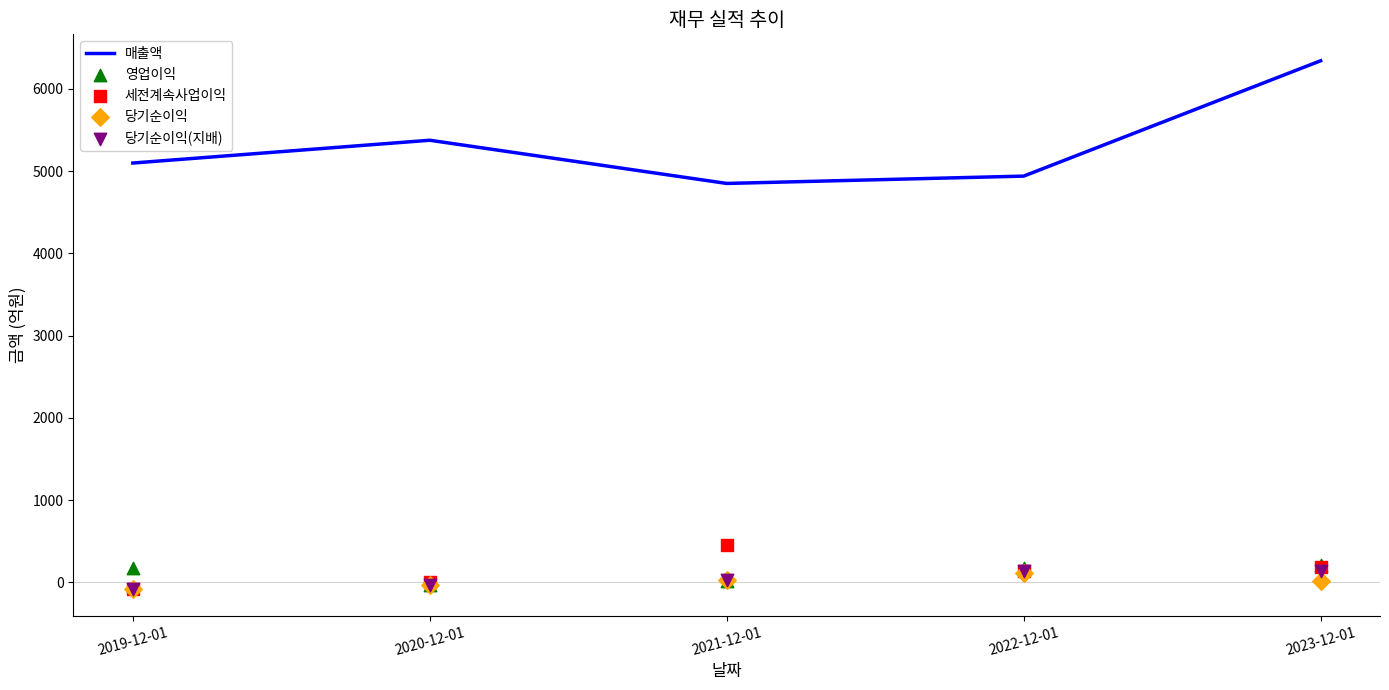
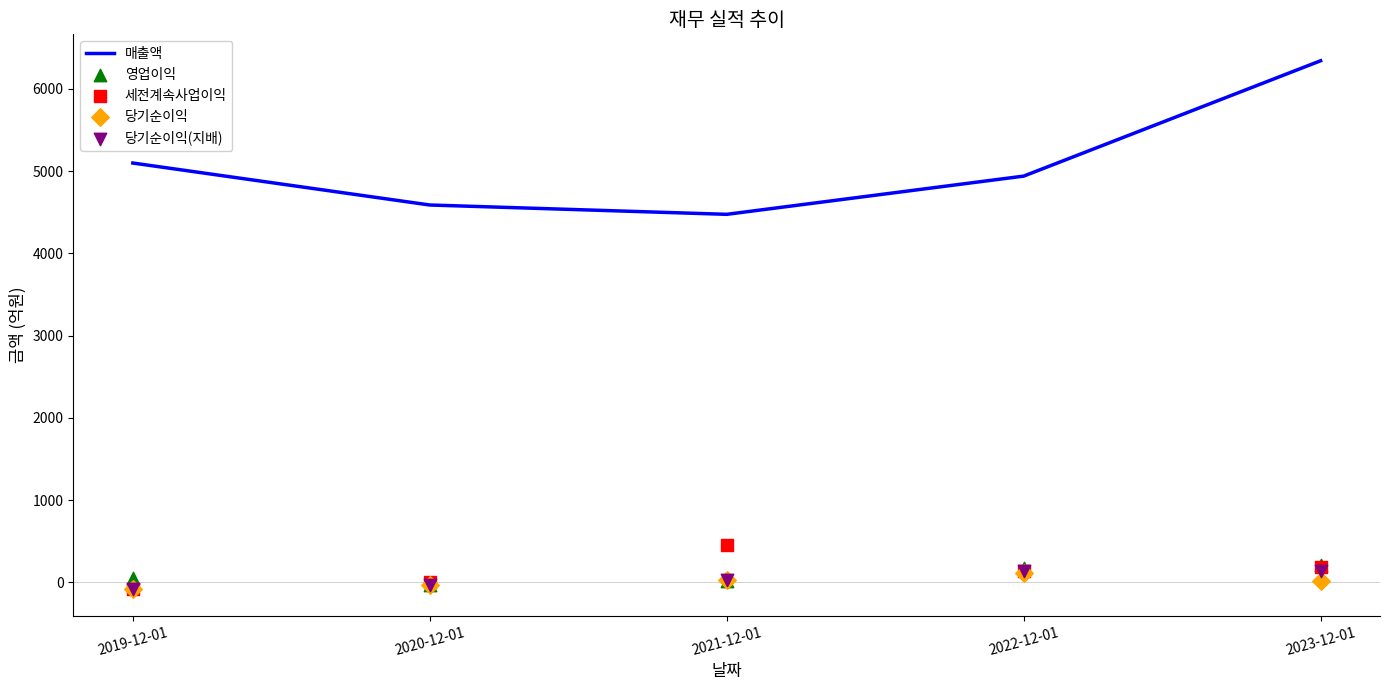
영업이익, 2019-12-01: 200 -> 100
매출액, 2020-12-01: 5400 -> 4600
매출액, 2021-12-01: 4800 -> 4500
